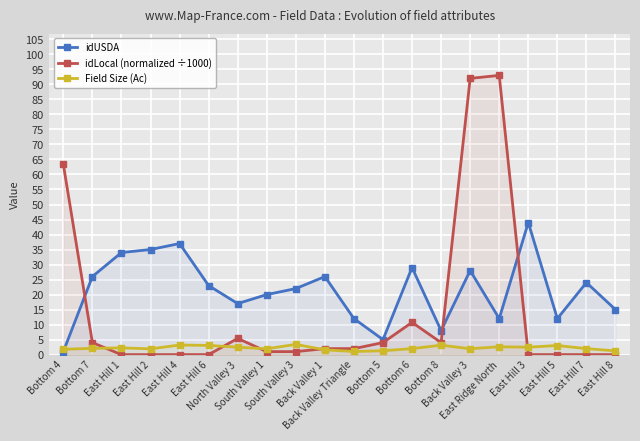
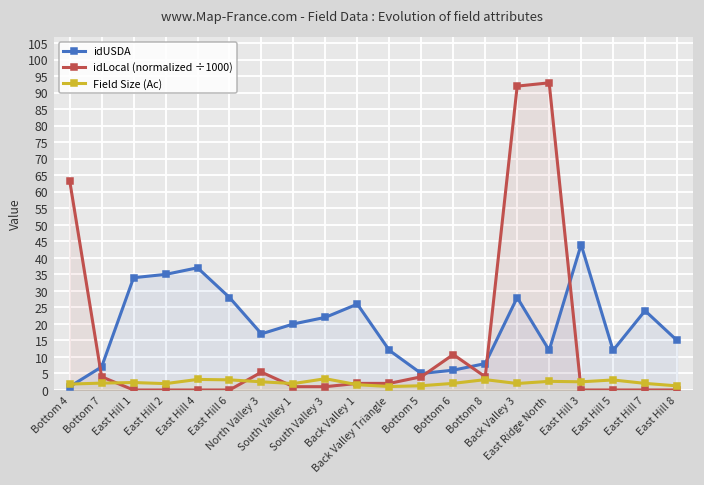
idUSDA, Bottom 7: 26 -> 7
idUSDA, East Hill 6: 23 -> 28
idUSDA, Bottom 6: 29 -> 6
